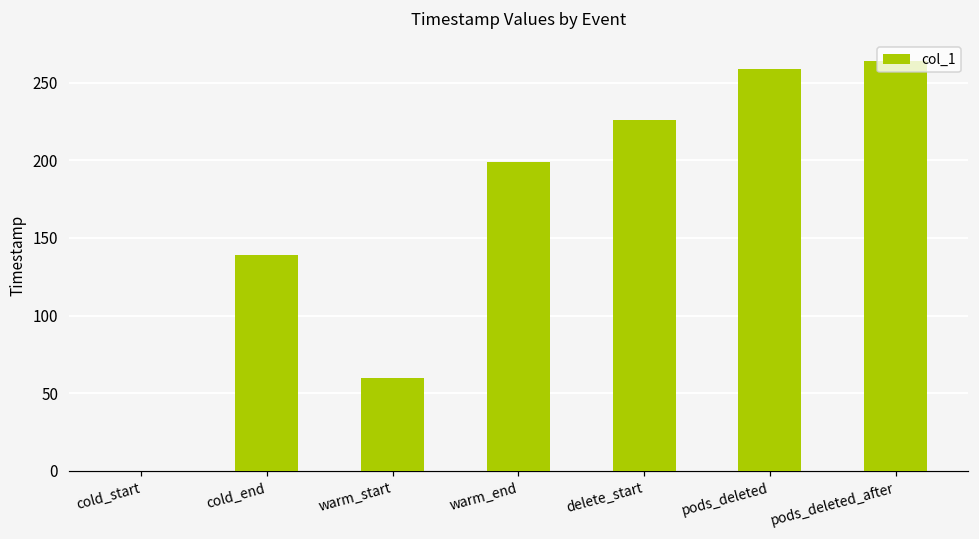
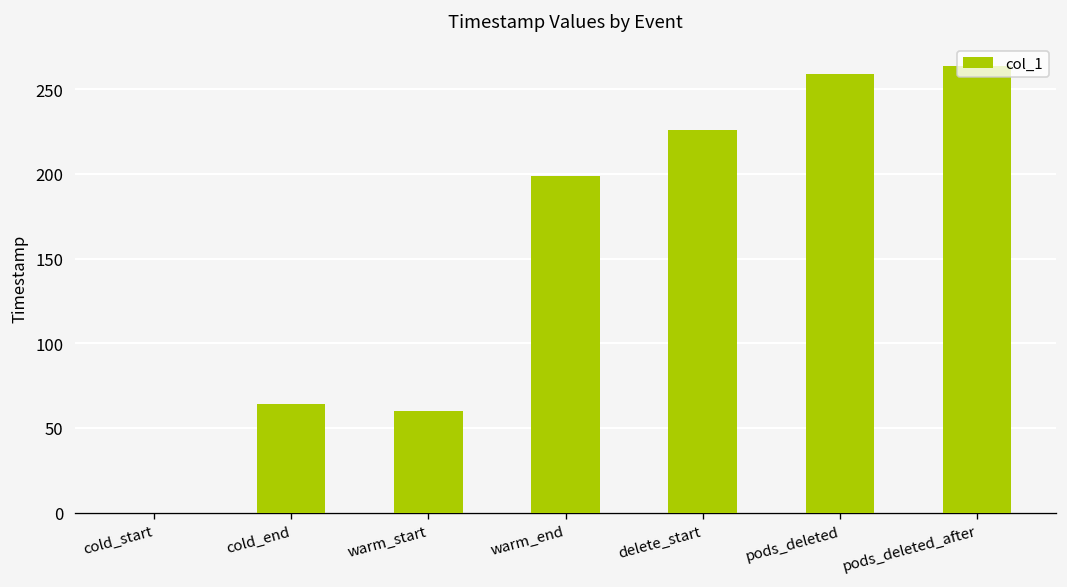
cold_end: 139 -> 64
